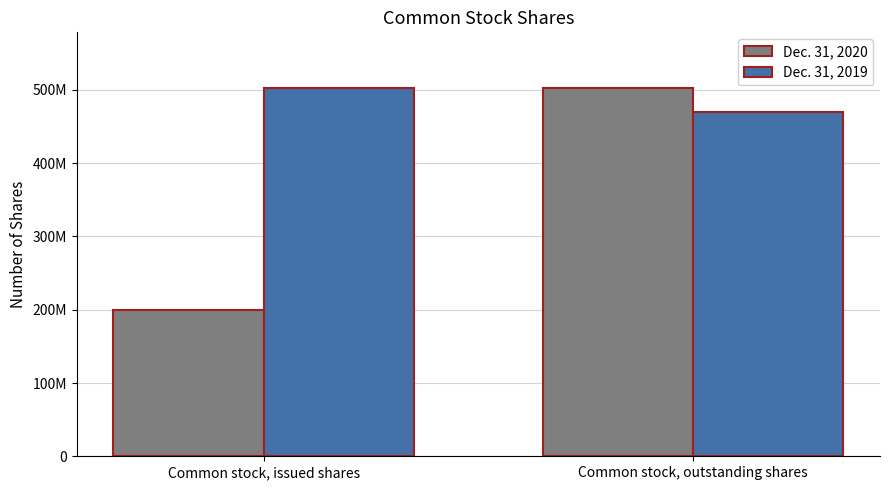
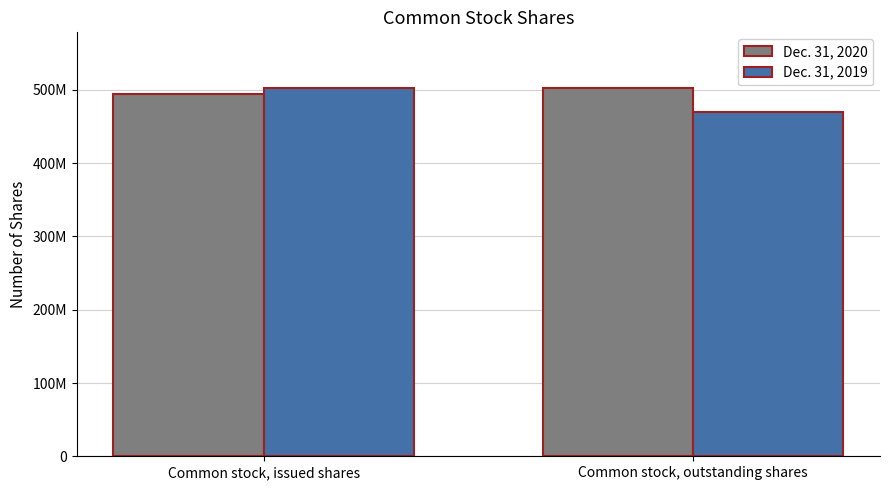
Dec. 31, 2020, Common stock, issued shares: 200000000 -> 490000000
